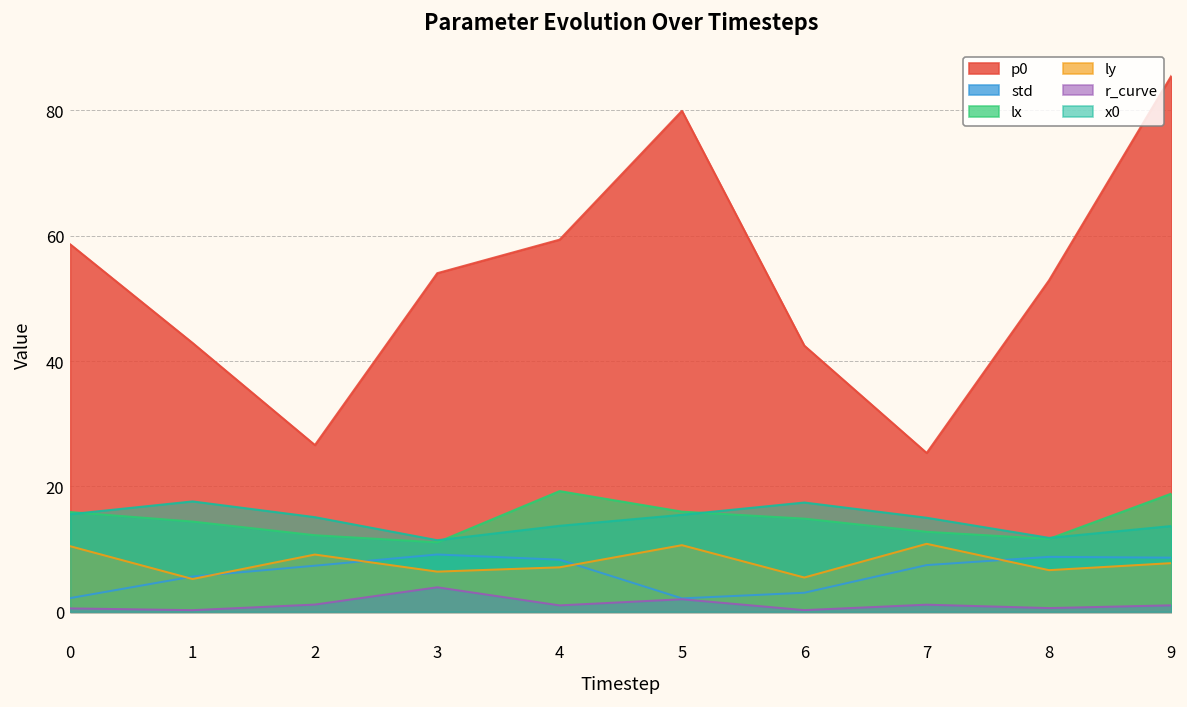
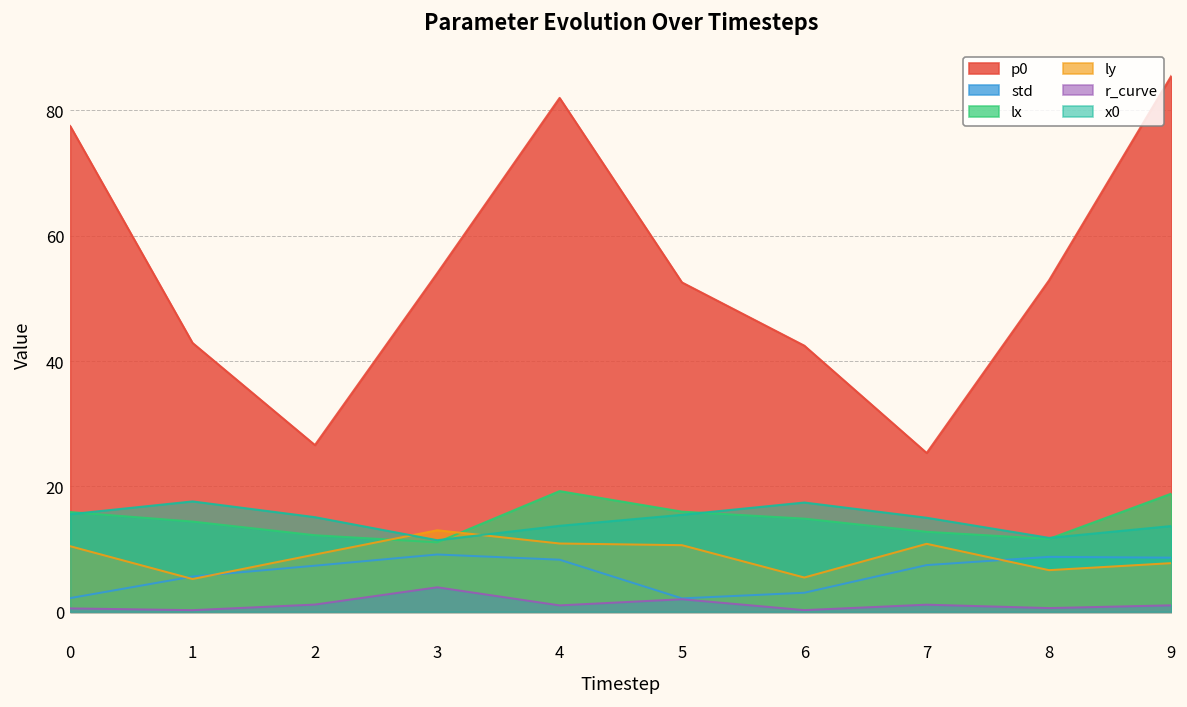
p0, 0: 59 -> 78
ly, 3: 6 -> 13
p0, 4: 59 -> 82
ly, 4: 7 -> 11
p0, 5: 80 -> 53
